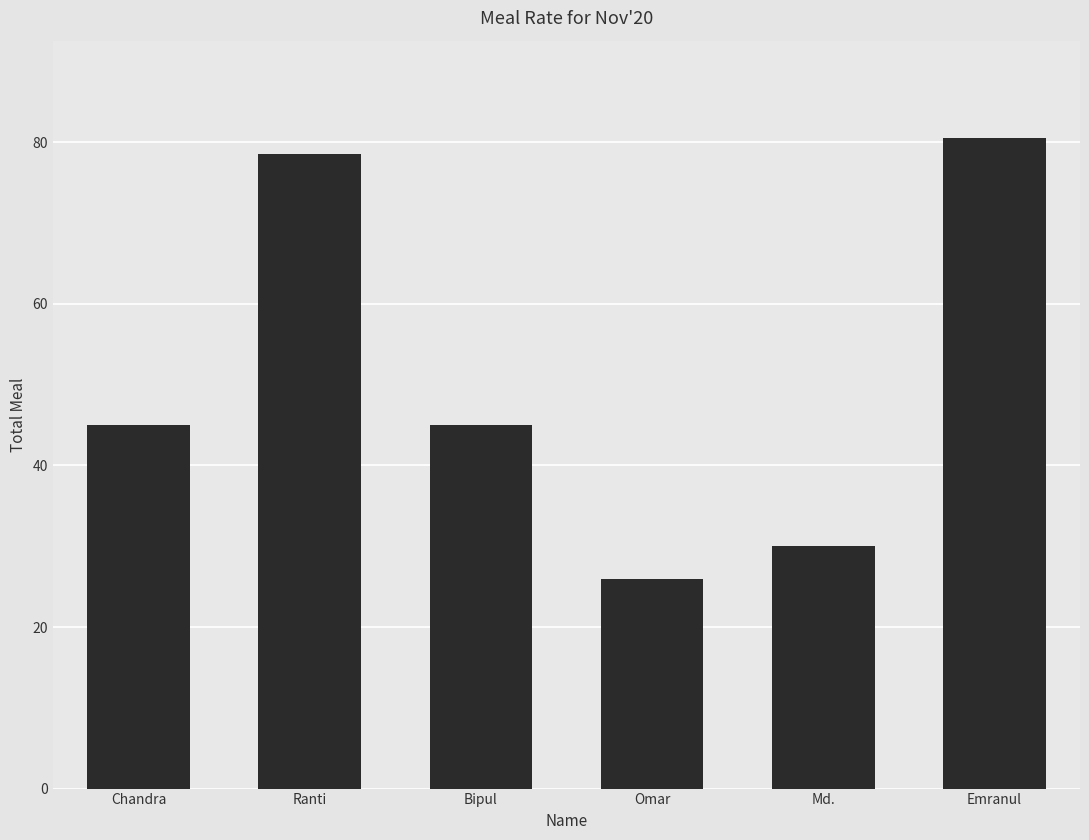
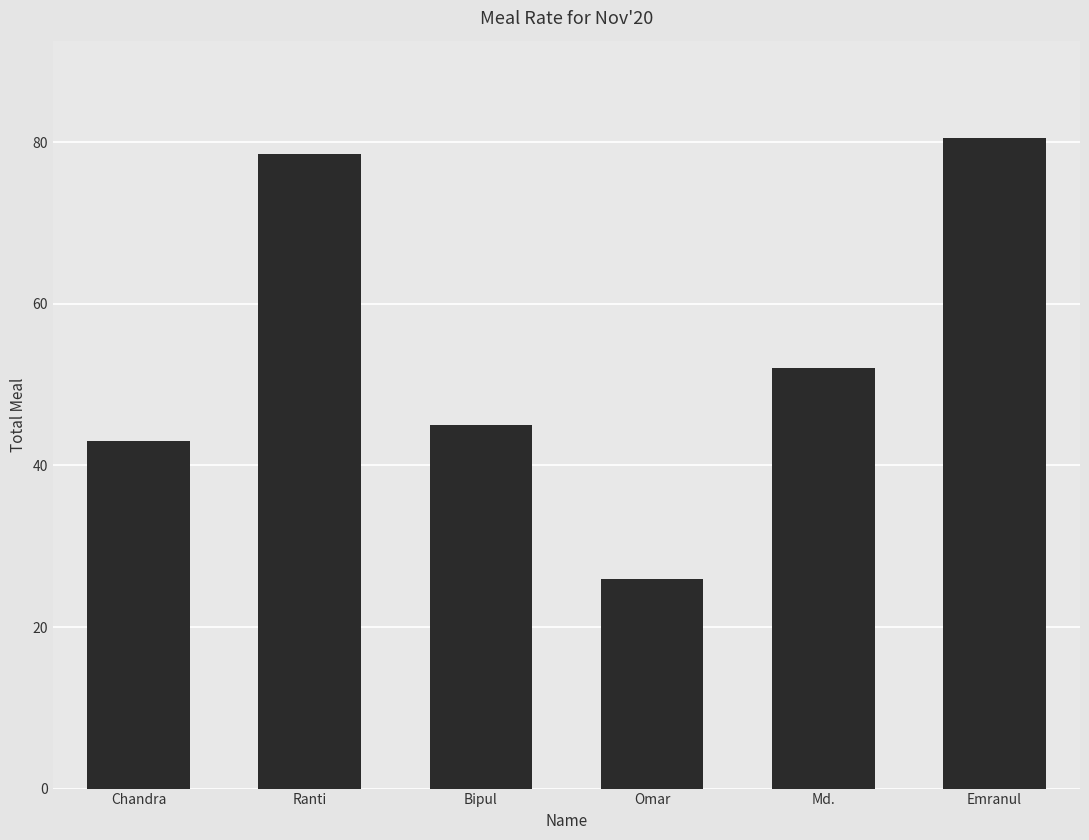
Chandra: 45 -> 43
Md.: 30 -> 52
